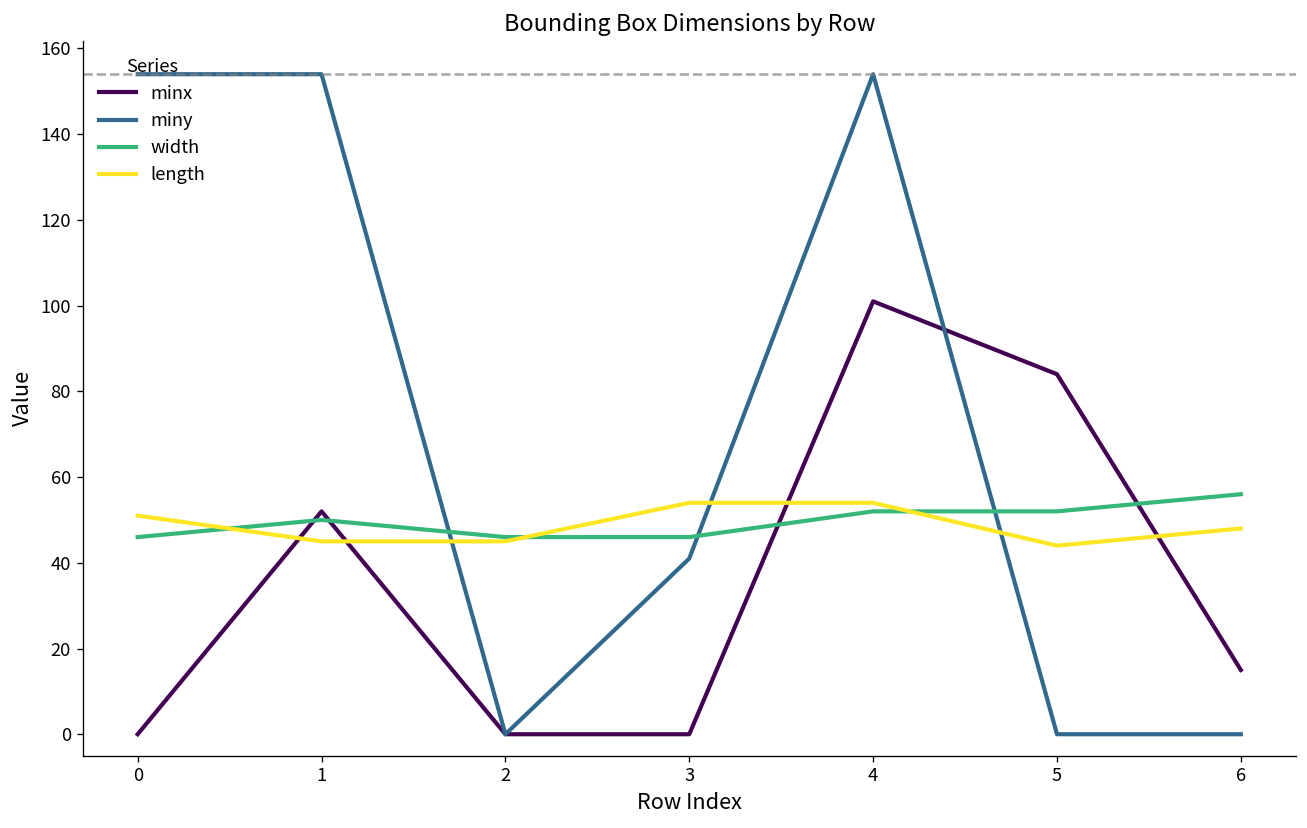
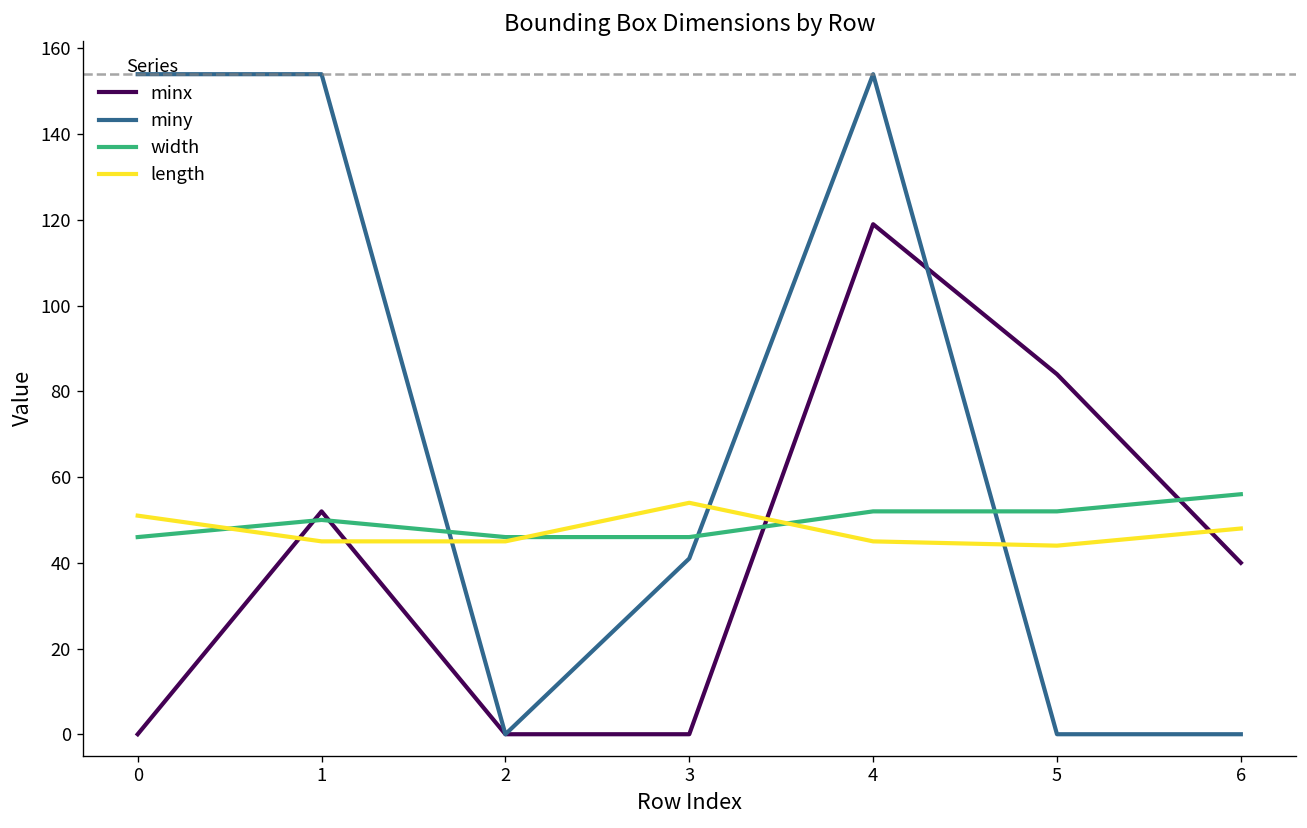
minx, 4: 101 -> 119
length, 4: 54 -> 45
minx, 6: 15 -> 40
